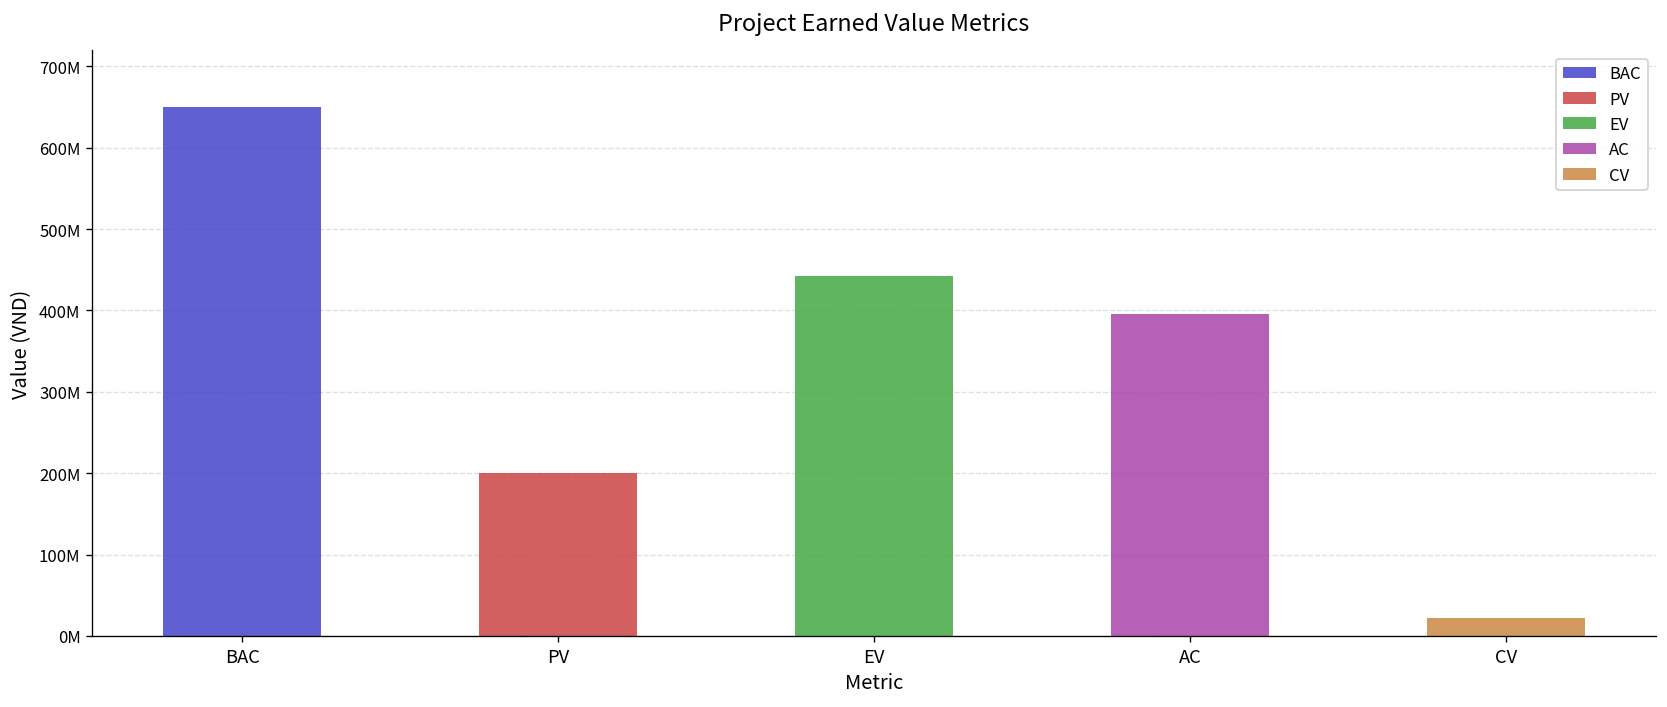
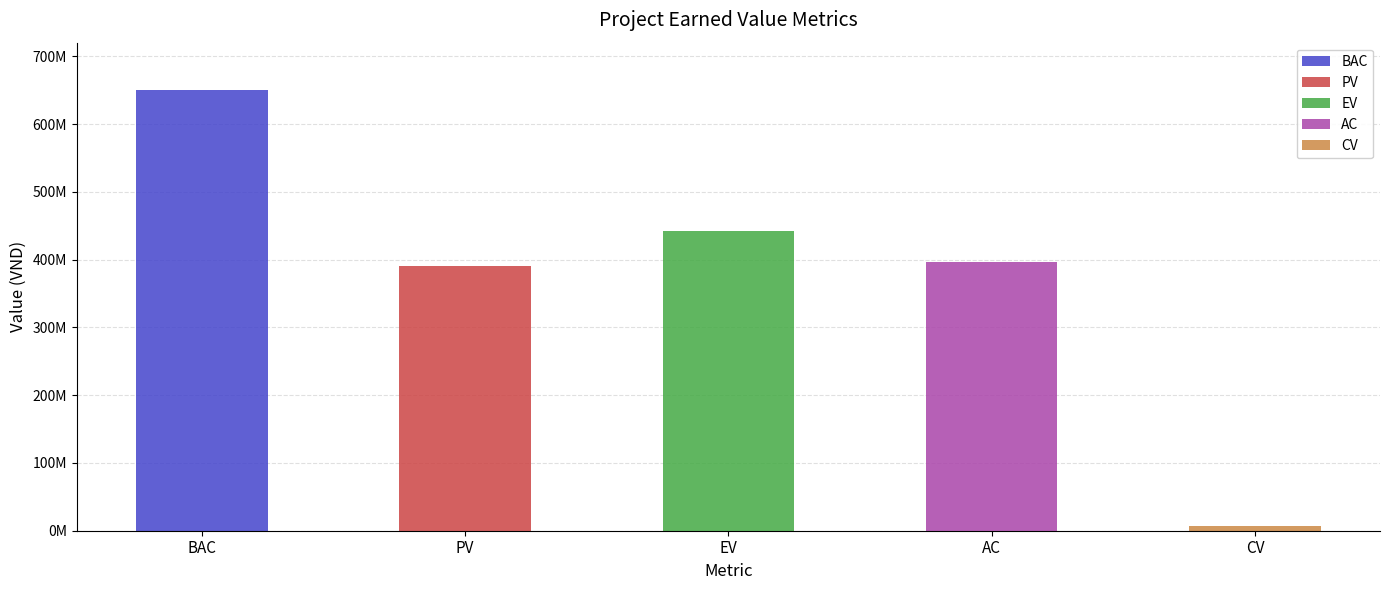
PV: 200000000 -> 390000000
CV: 20000000 -> 10000000
